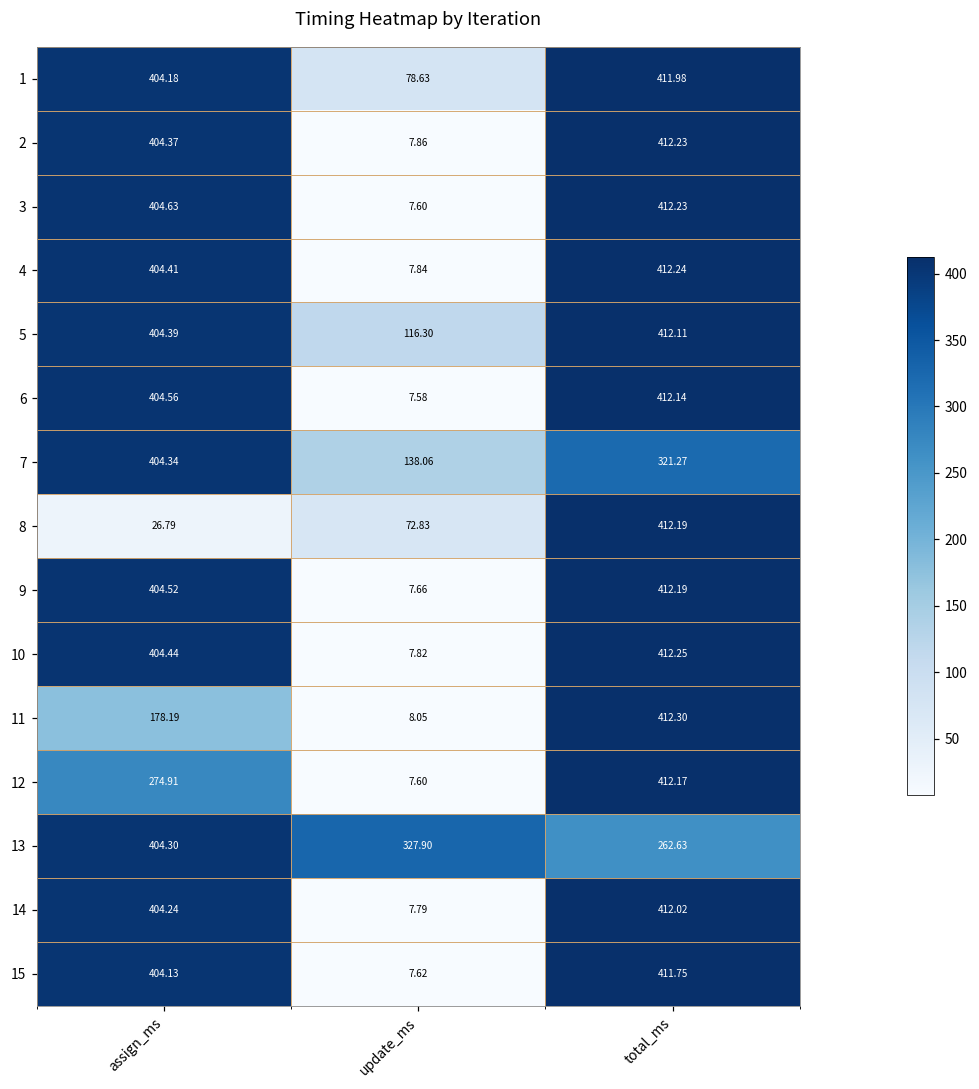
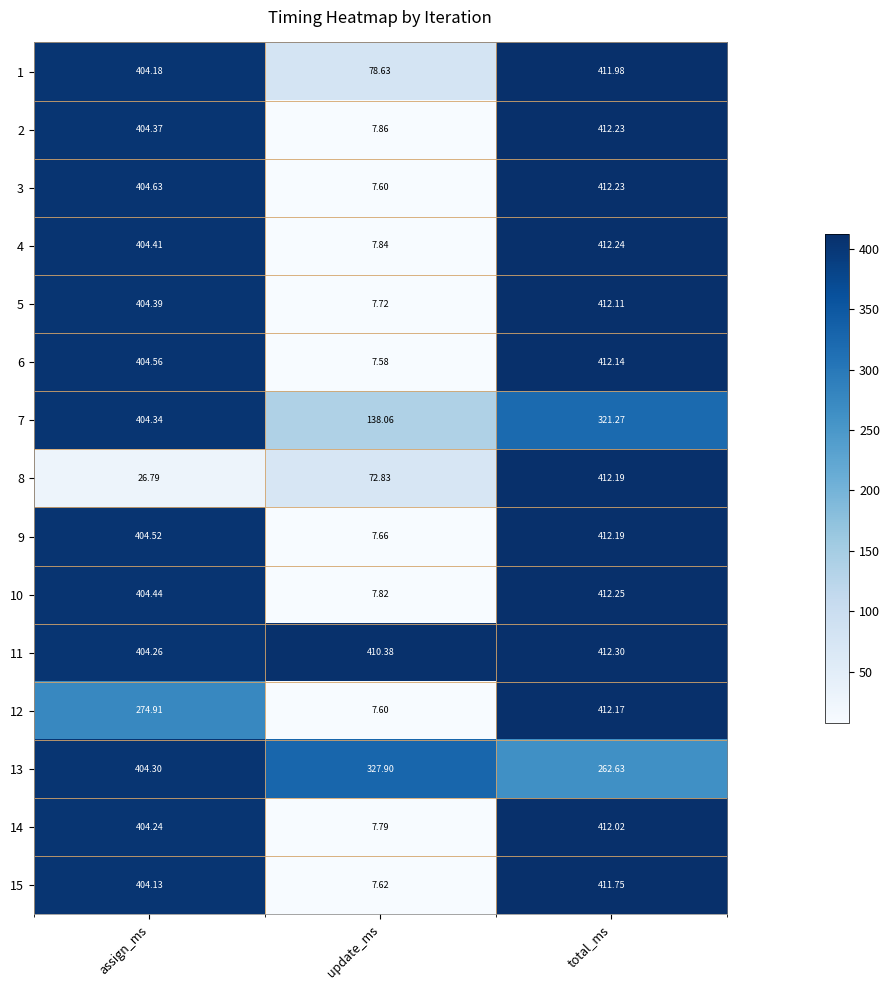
5, update_ms: 116.30 -> 7.72
11, assign_ms: 178.19 -> 404.26
11, update_ms: 8.05 -> 410.38
